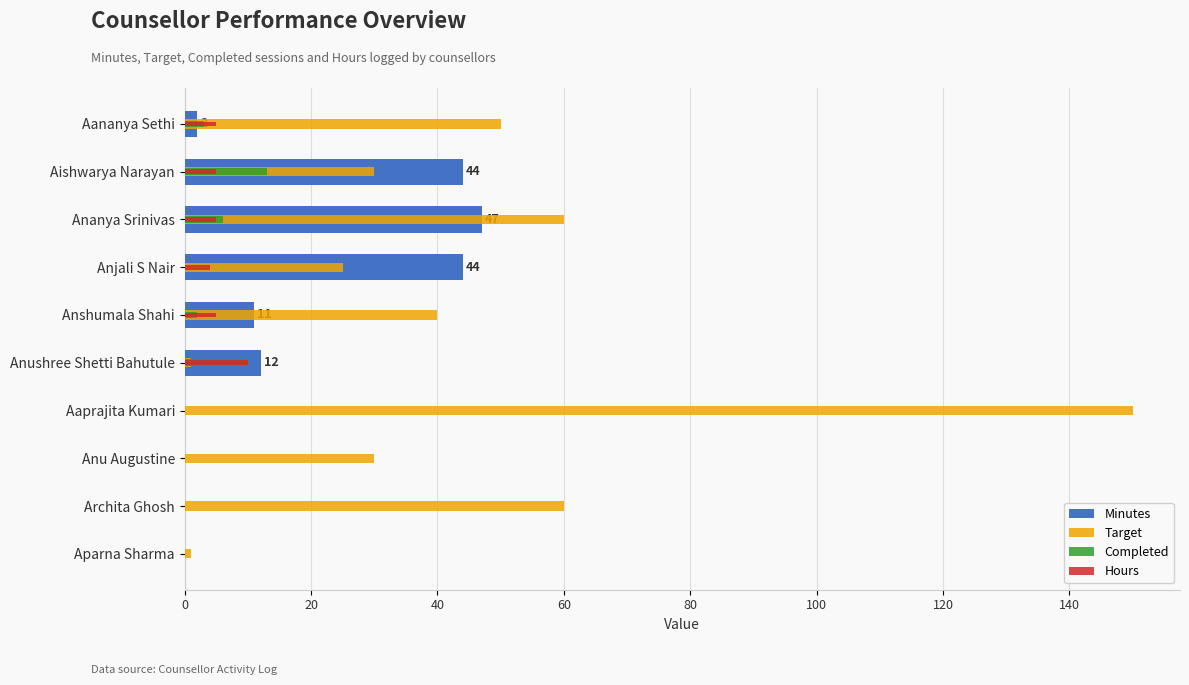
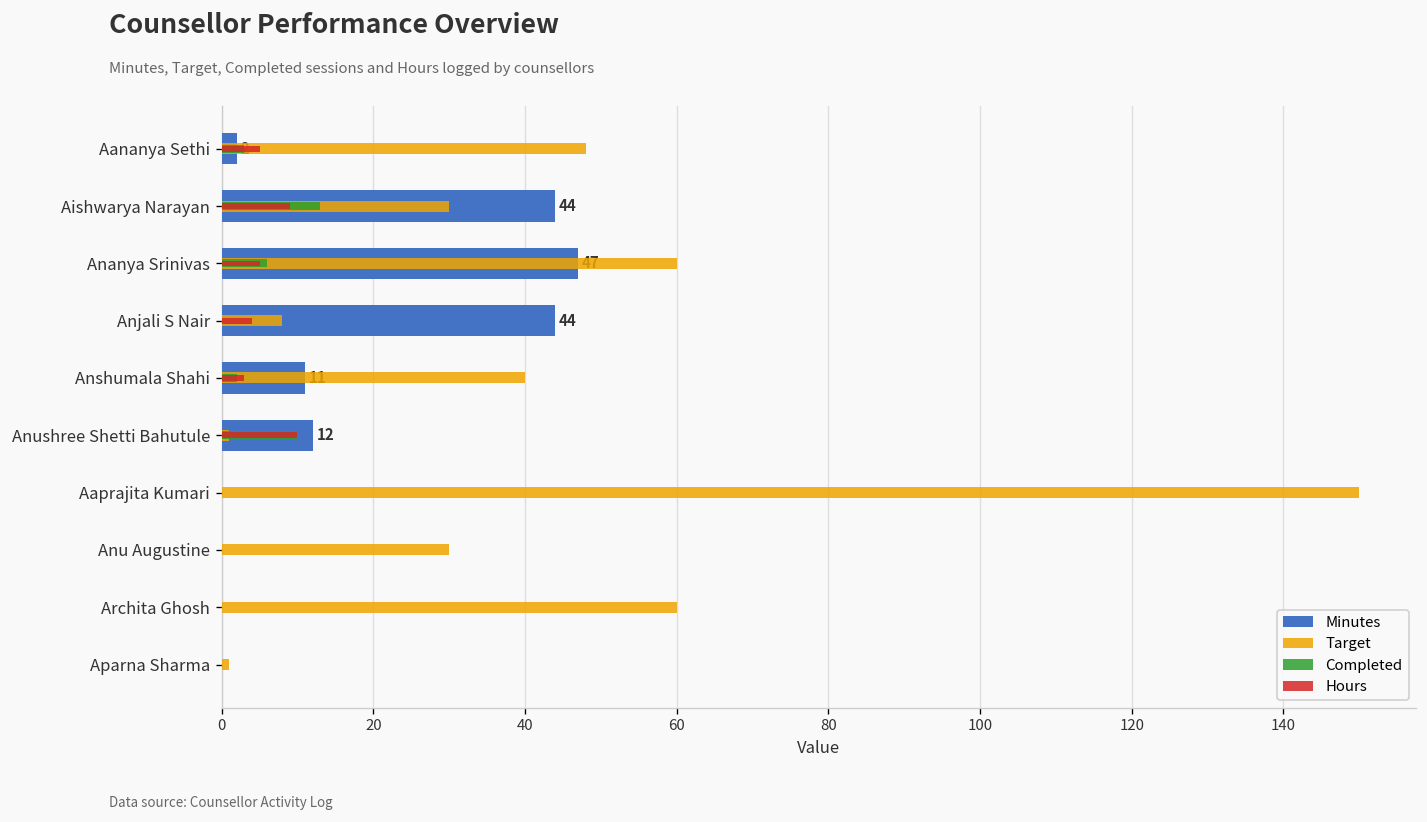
Target, Aananya Sethi: 50 -> 48
Hours, Aishwarya Narayan: 5 -> 9
Target, Anjali S Nair: 25 -> 8
Hours, Anshumala Shahi: 5 -> 3
